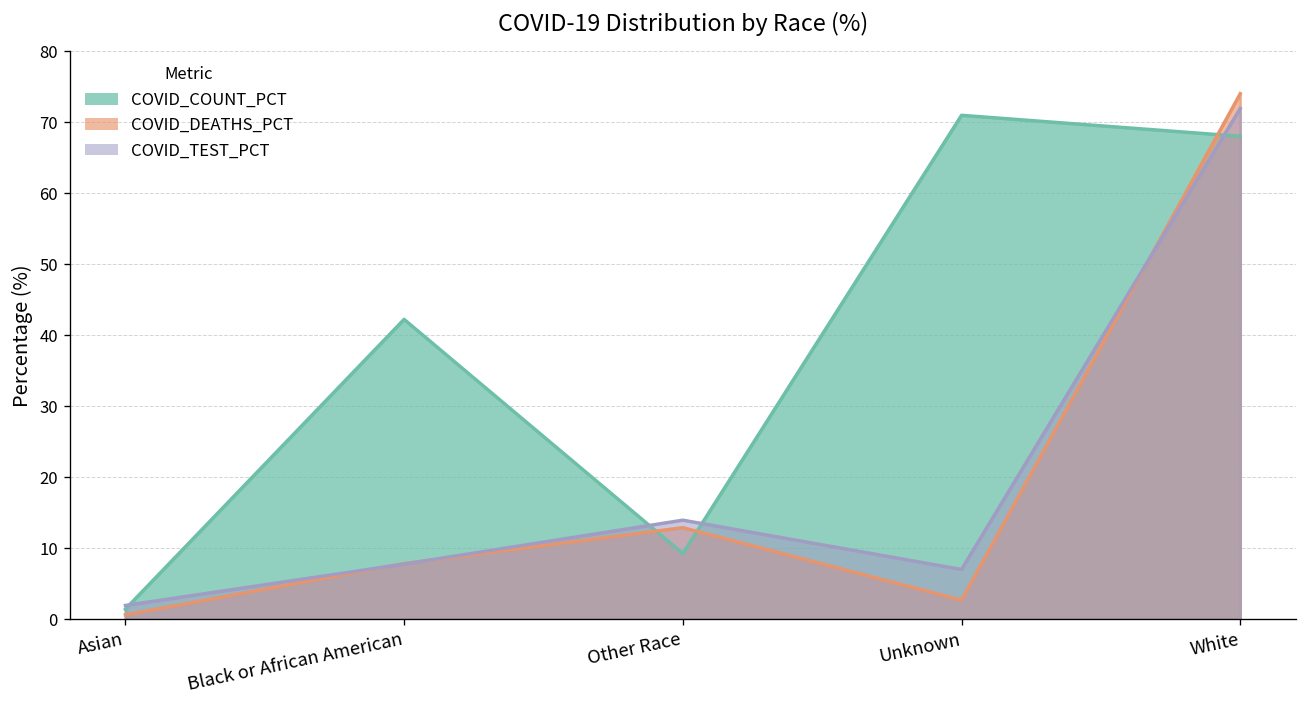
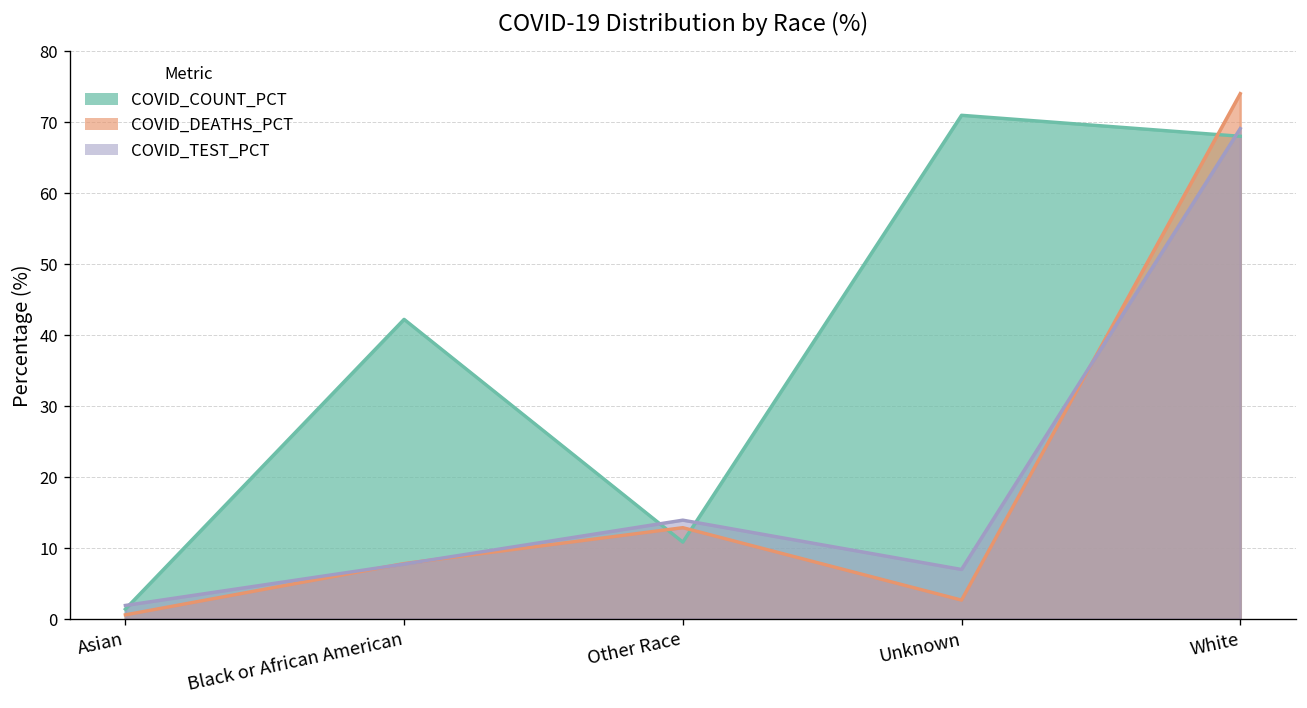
COVID_COUNT_PCT, Other Race: 9 -> 11
COVID_TEST_PCT, White: 72 -> 69
